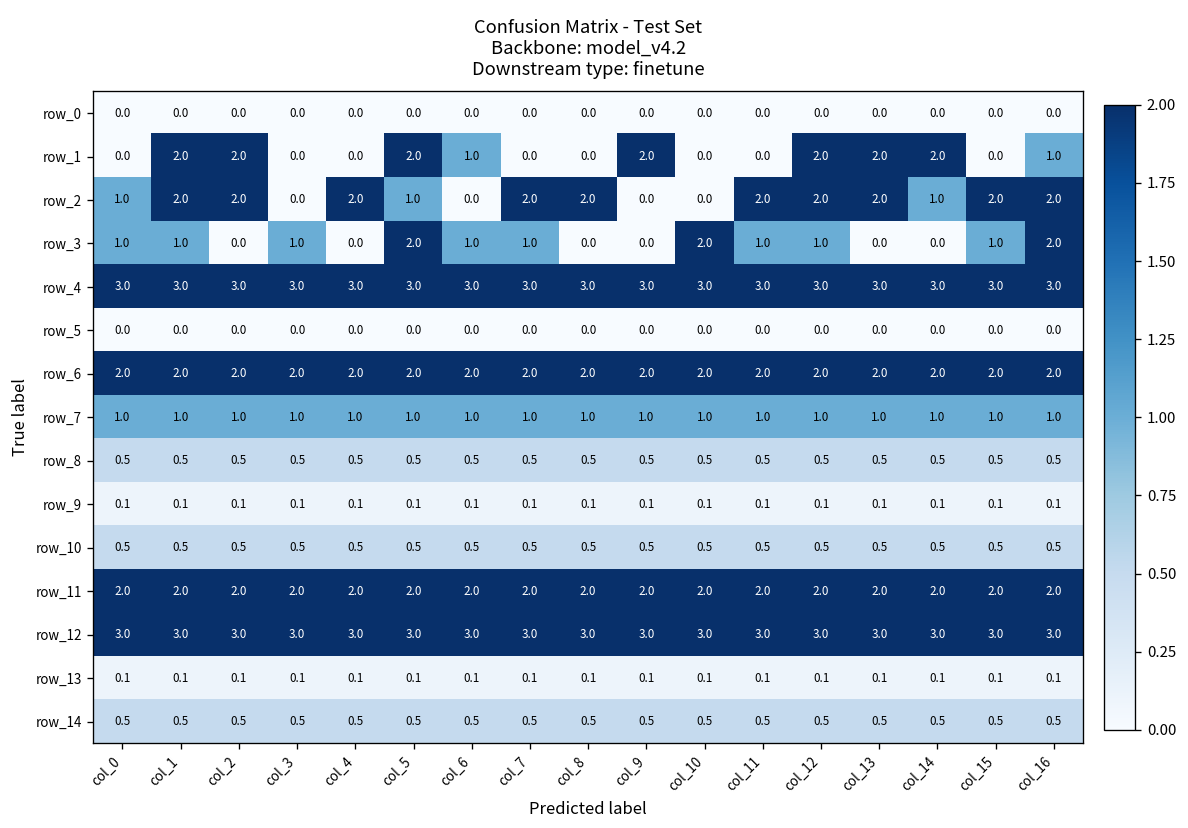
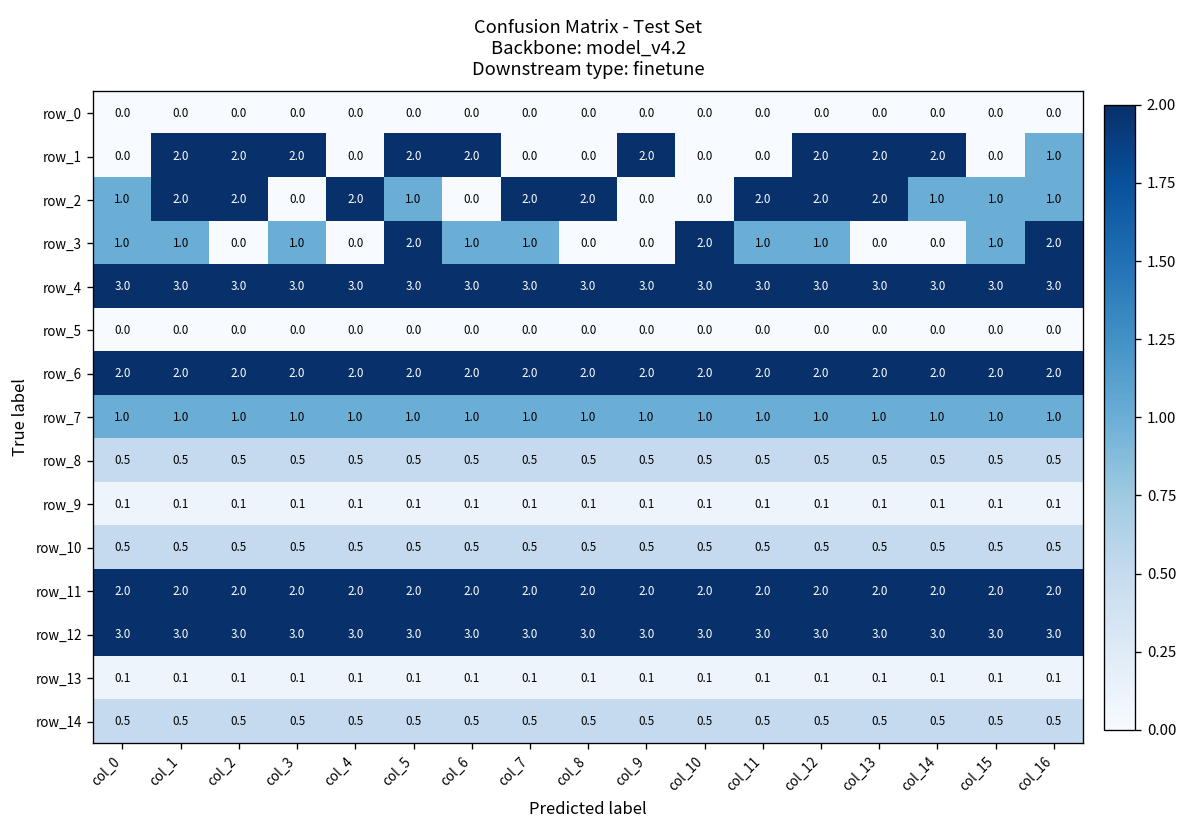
row_1, col_3: 0.0 -> 2.0
row_1, col_6: 1.0 -> 2.0
row_2, col_15: 2.0 -> 1.0
row_2, col_16: 2.0 -> 1.0
